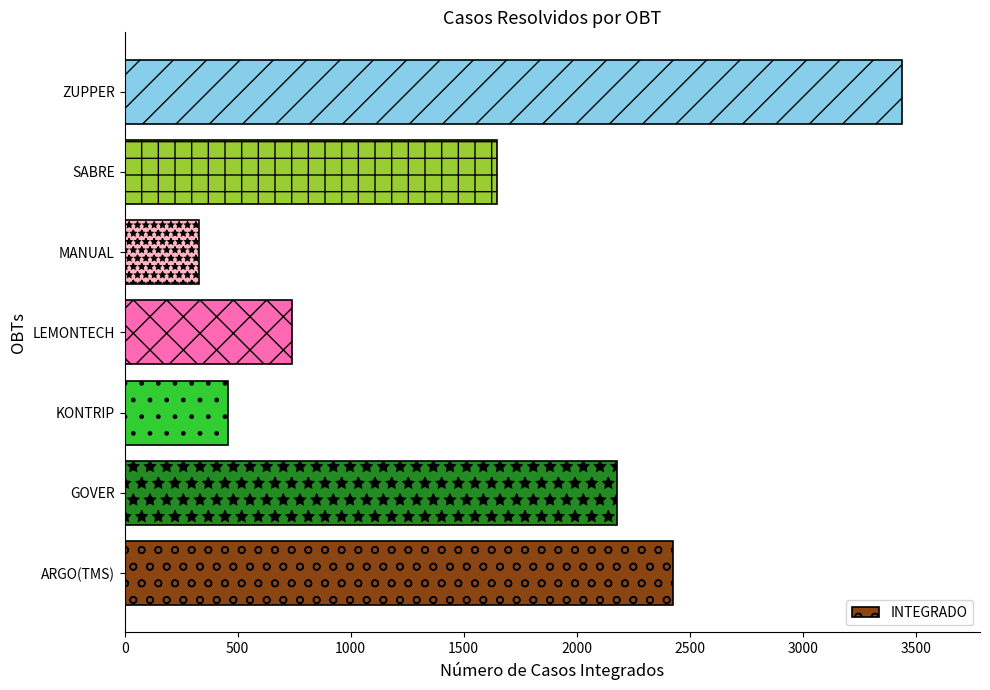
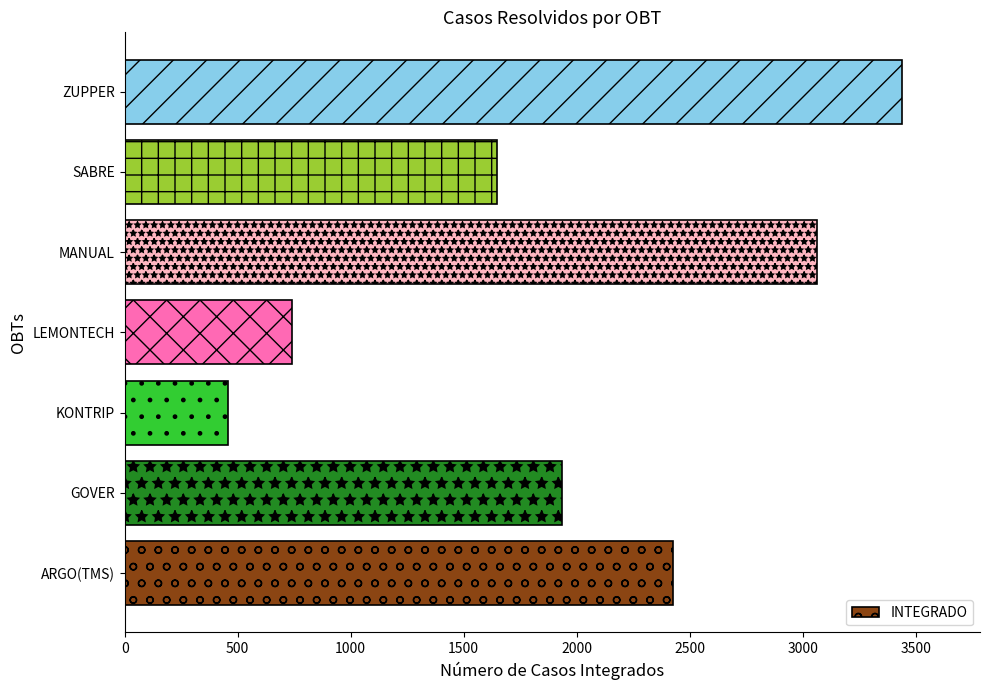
MANUAL: 330 -> 3060
GOVER: 2180 -> 1940
